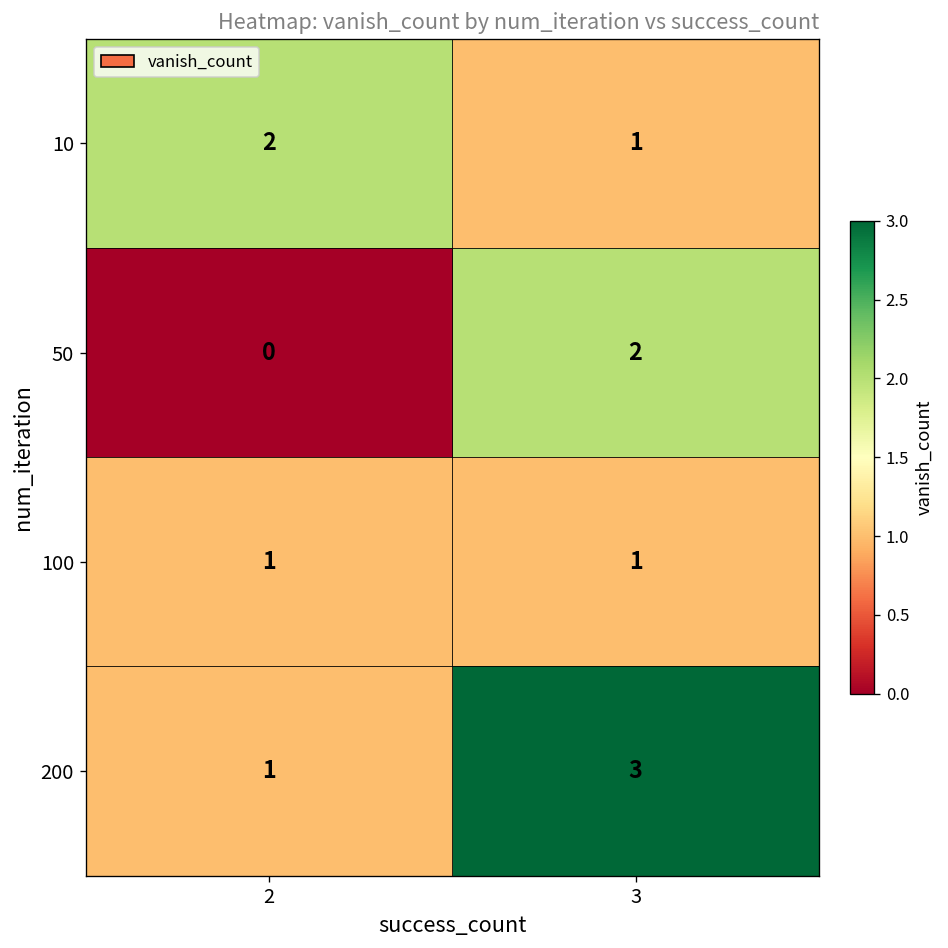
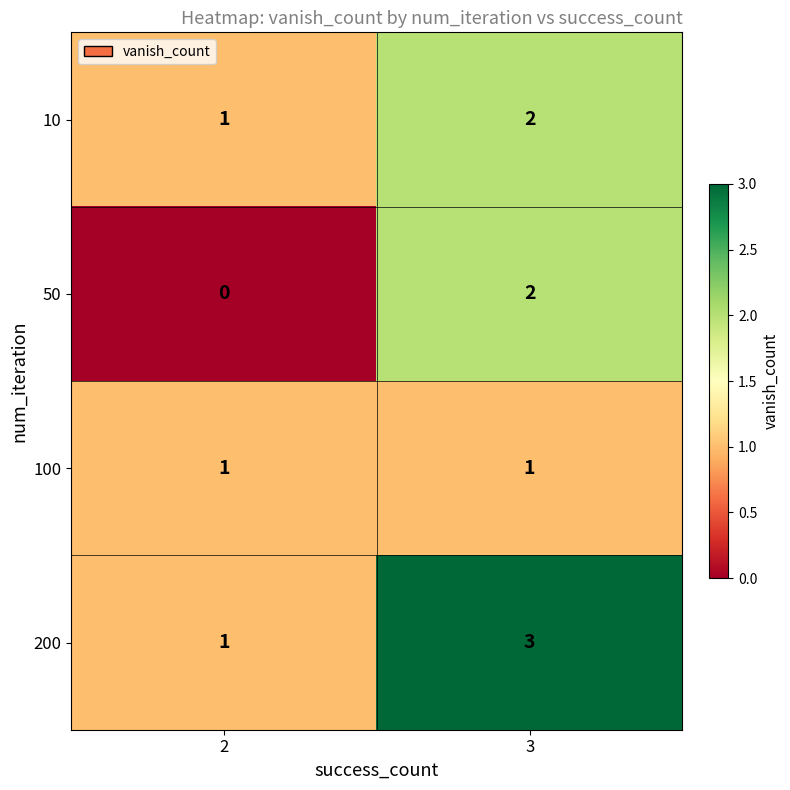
10, 2: 2 -> 1
10, 3: 1 -> 2
